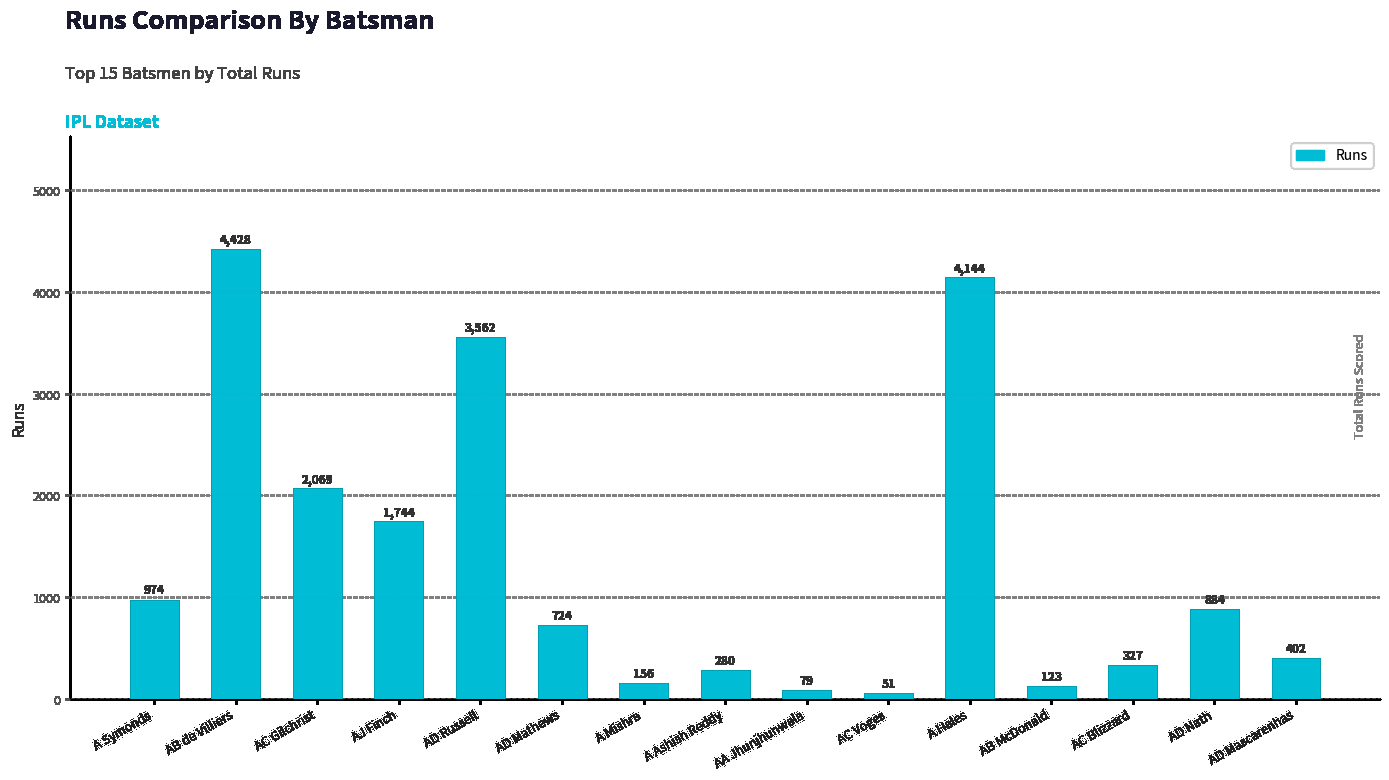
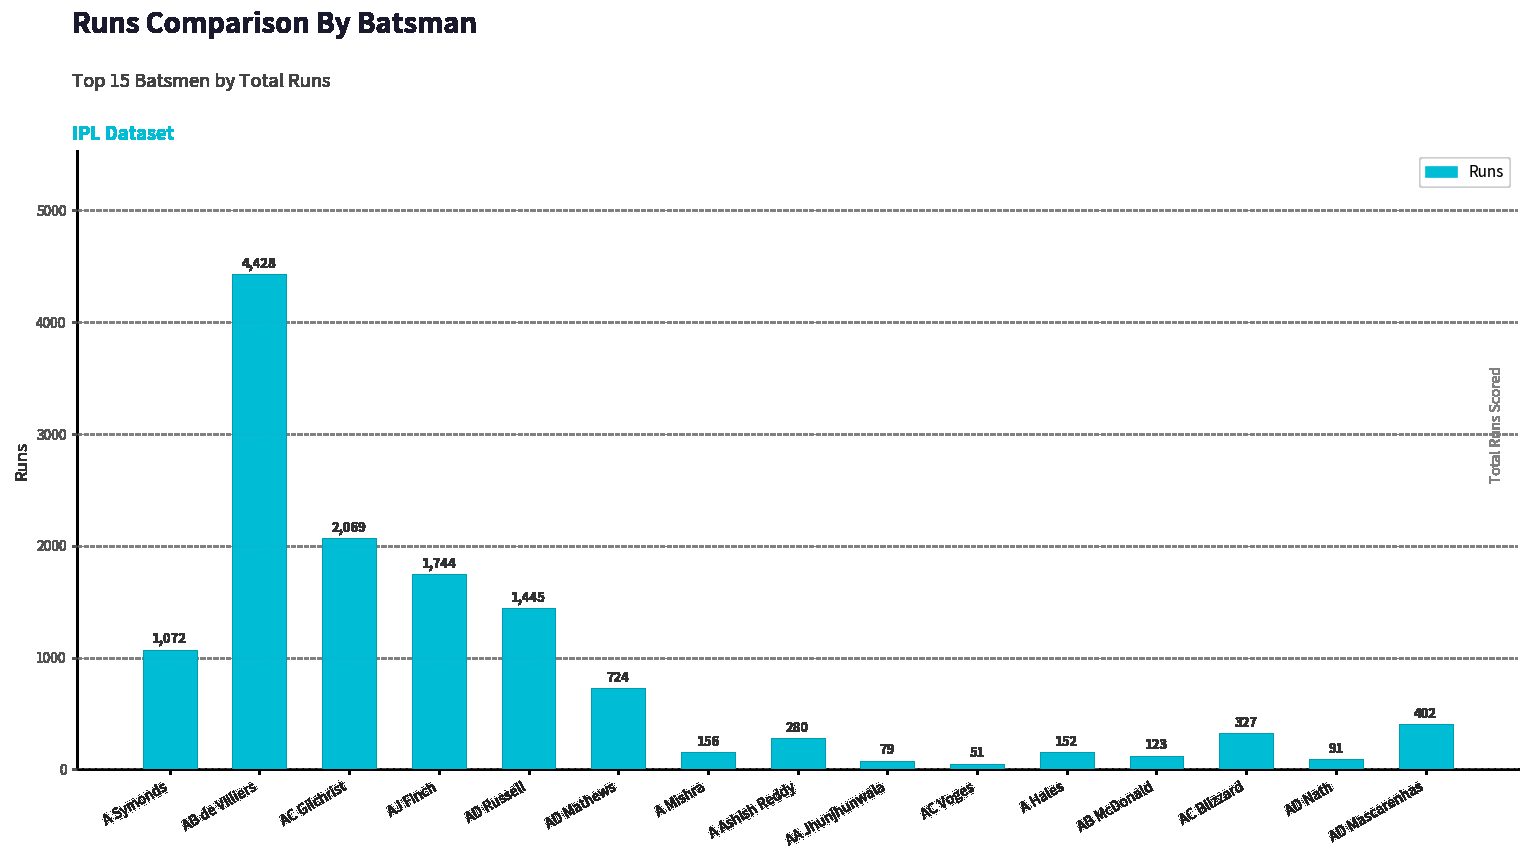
A Symonds: 974 -> 1,072
AD Russell: 3,562 -> 1,445
A Hales: 4,144 -> 152
AD Nath: 884 -> 91
